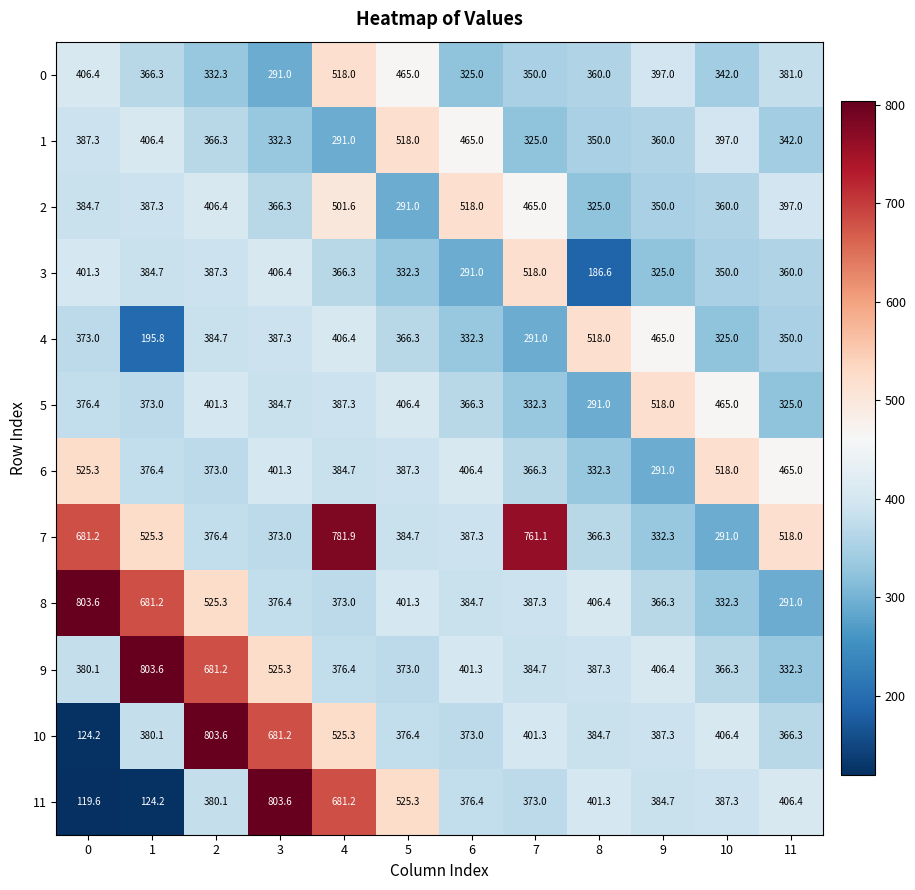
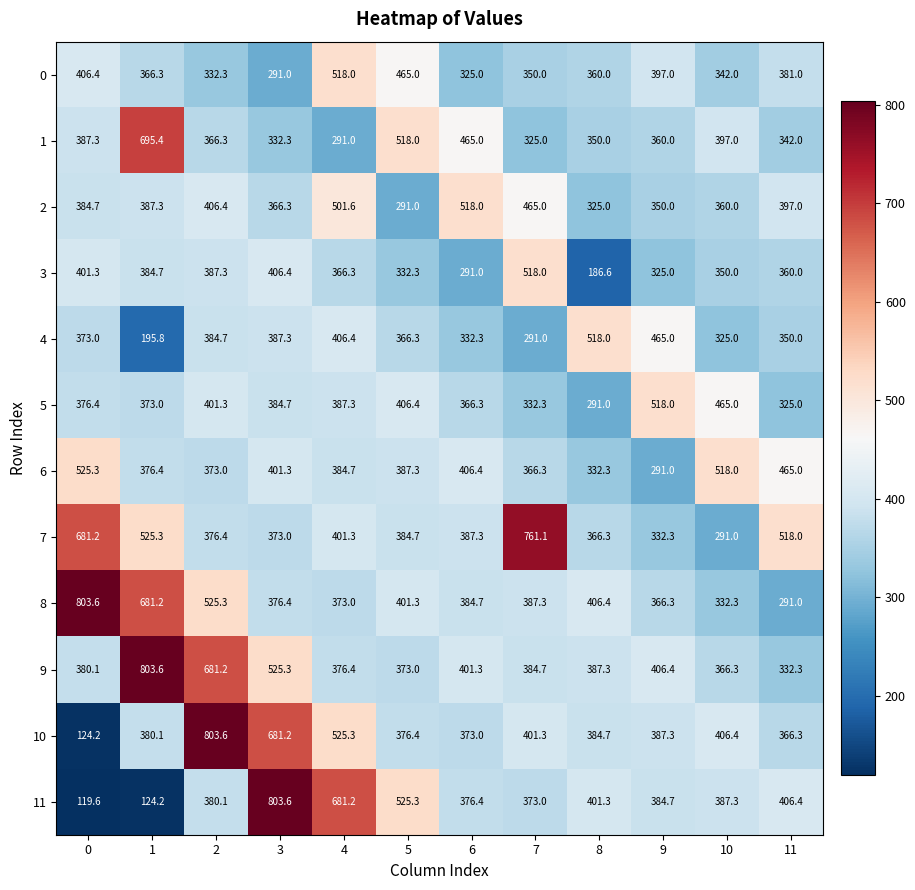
1, 1: 406.4 -> 695.4
7, 4: 781.9 -> 401.3
